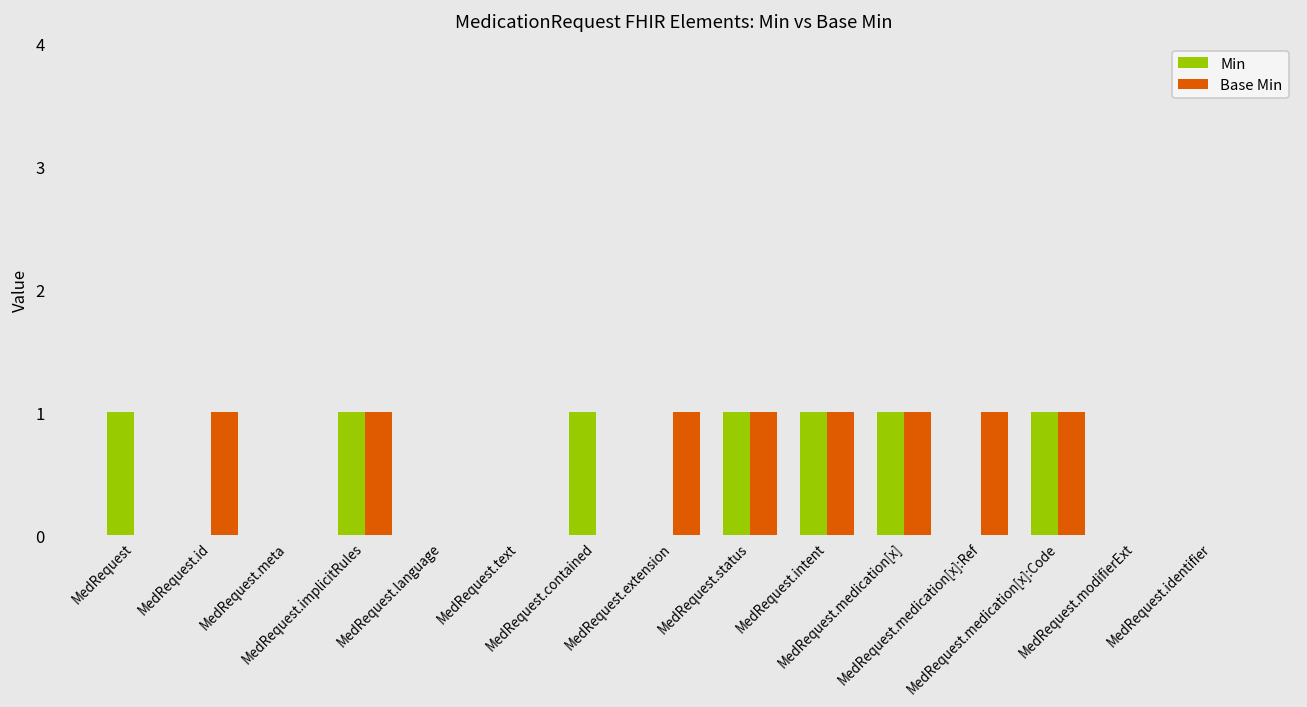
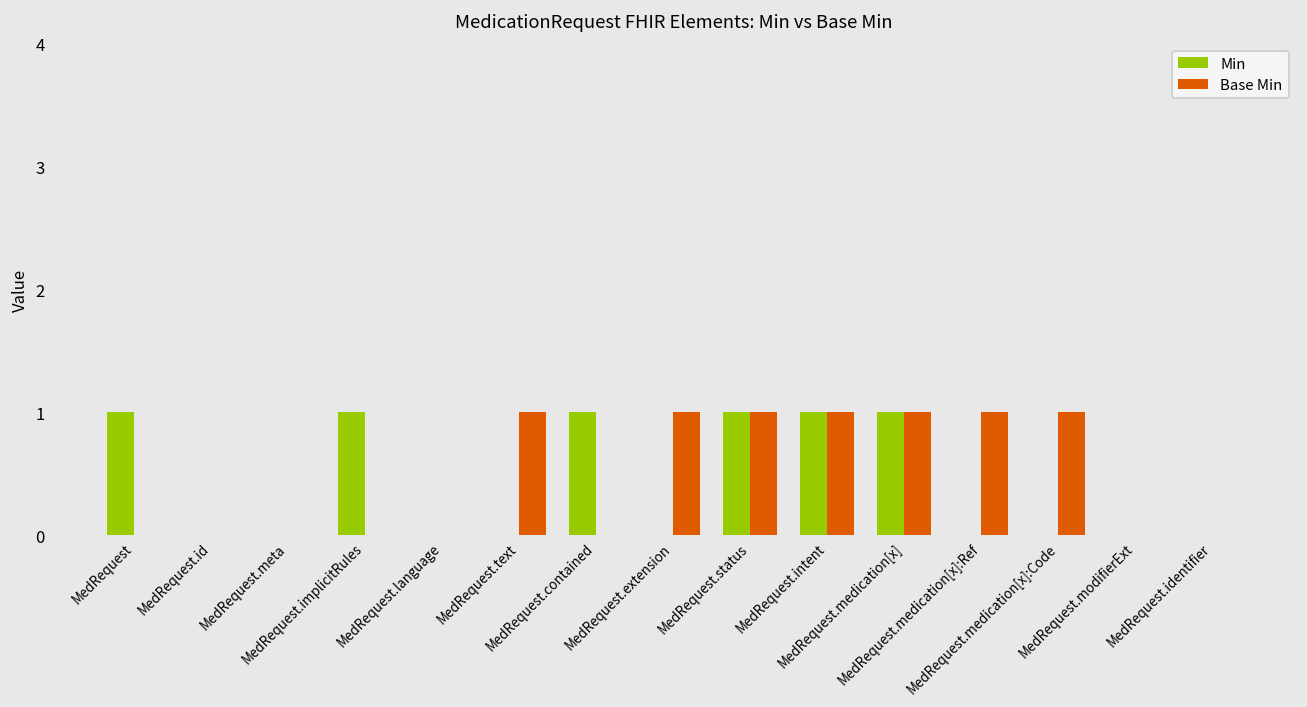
Base Min, MedRequest.id: 1 -> 0
Base Min, MedRequest.implicitRules: 1 -> 0
Base Min, MedRequest.text: 0 -> 1
Min, MedRequest.medication[x]:Code: 1 -> 0
